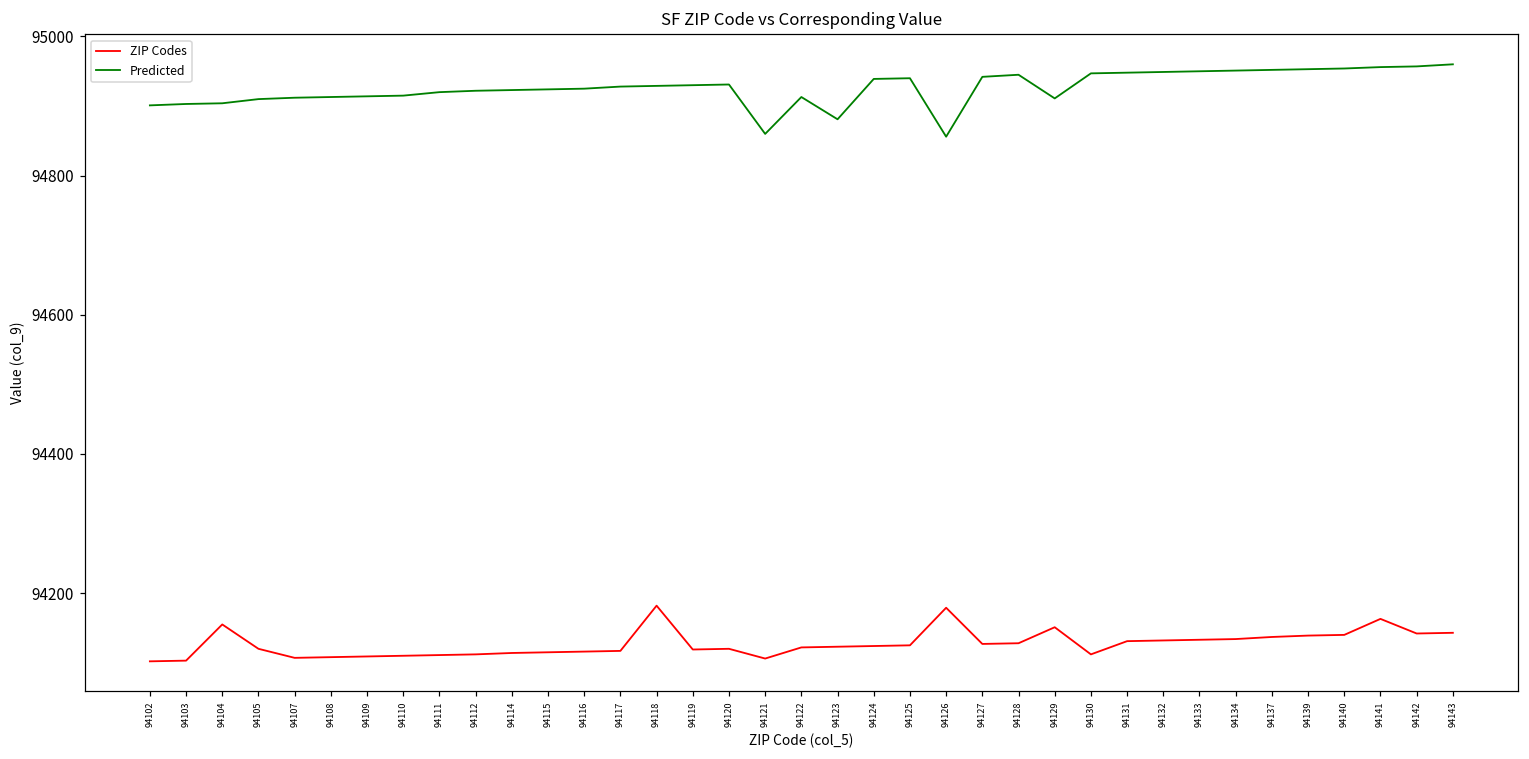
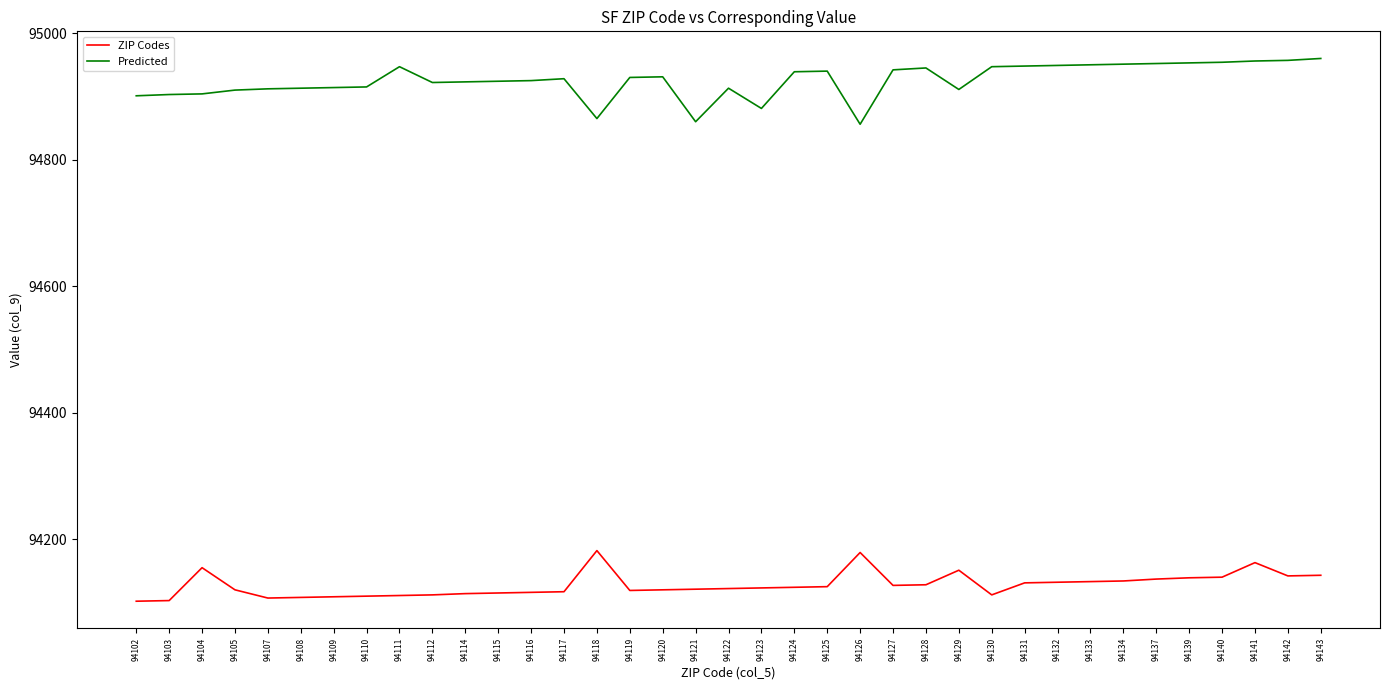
Predicted, 94111: 94920 -> 94950
Predicted, 94118: 94930 -> 94870
ZIP Codes, 94121: 94110 -> 94120
